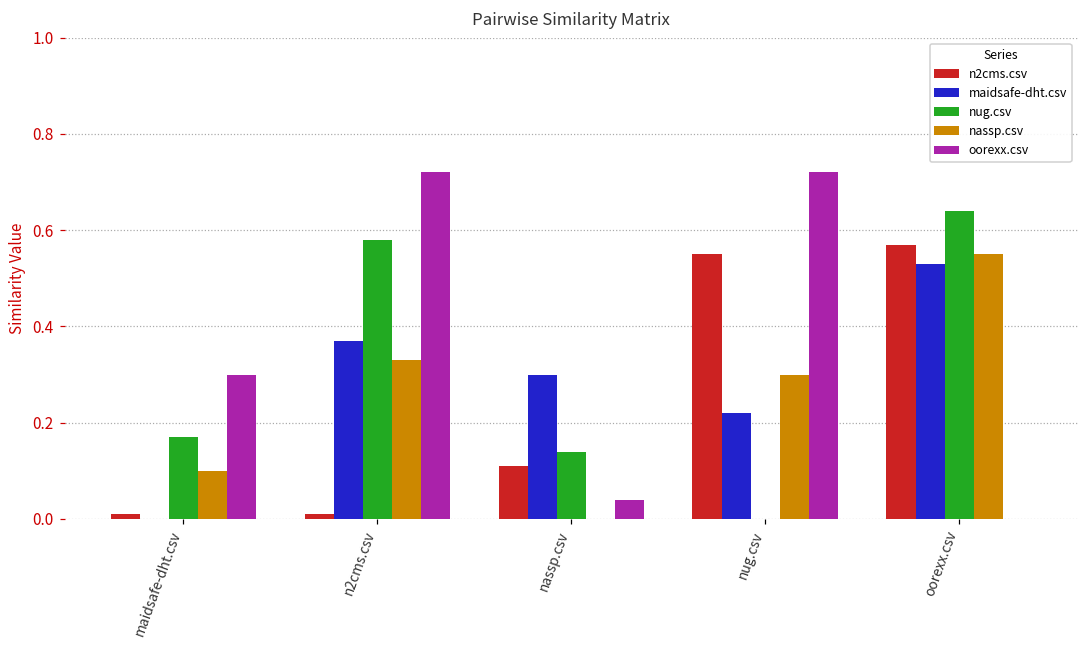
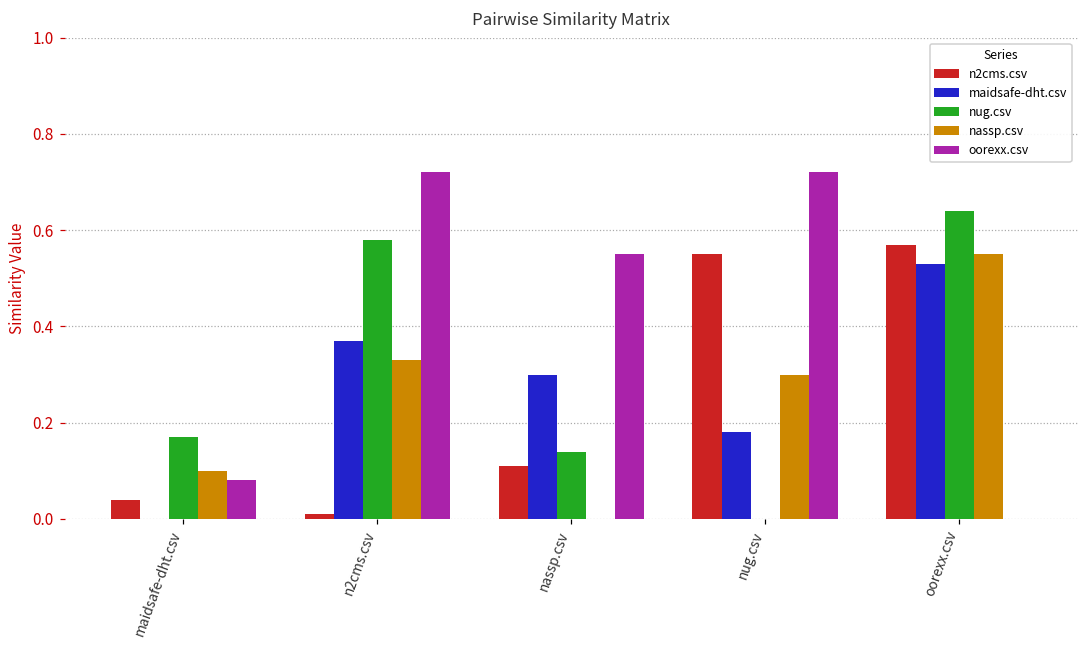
n2cms.csv, maidsafe-dht.csv: 0.01 -> 0.04
oorexx.csv, maidsafe-dht.csv: 0.30 -> 0.08
oorexx.csv, nassp.csv: 0.04 -> 0.55
maidsafe-dht.csv, nug.csv: 0.22 -> 0.18
